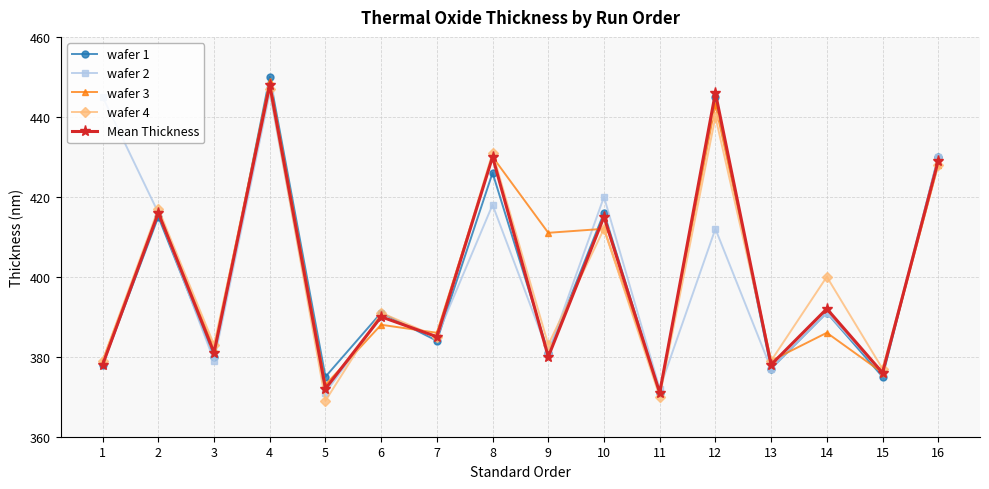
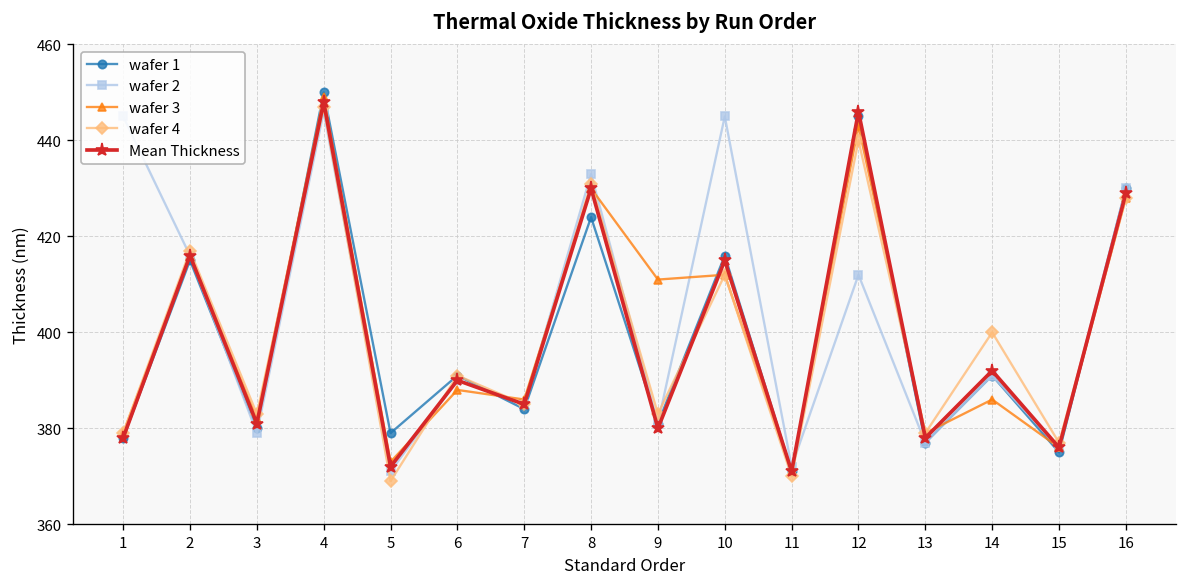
wafer 1, 5: 375 -> 379
wafer 1, 8: 426 -> 424
wafer 2, 8: 418 -> 433
wafer 2, 10: 420 -> 445
